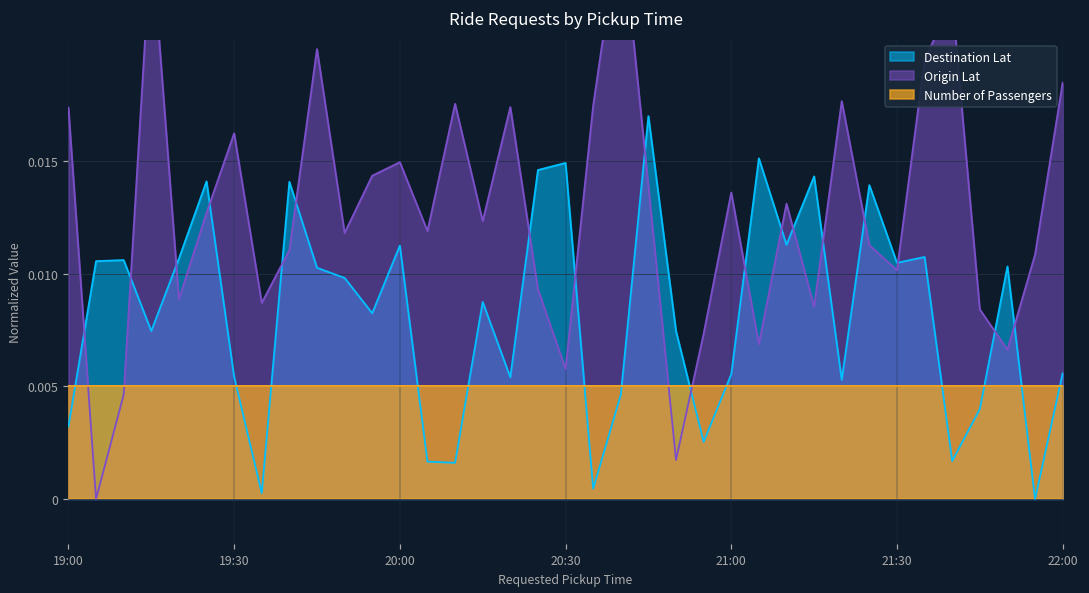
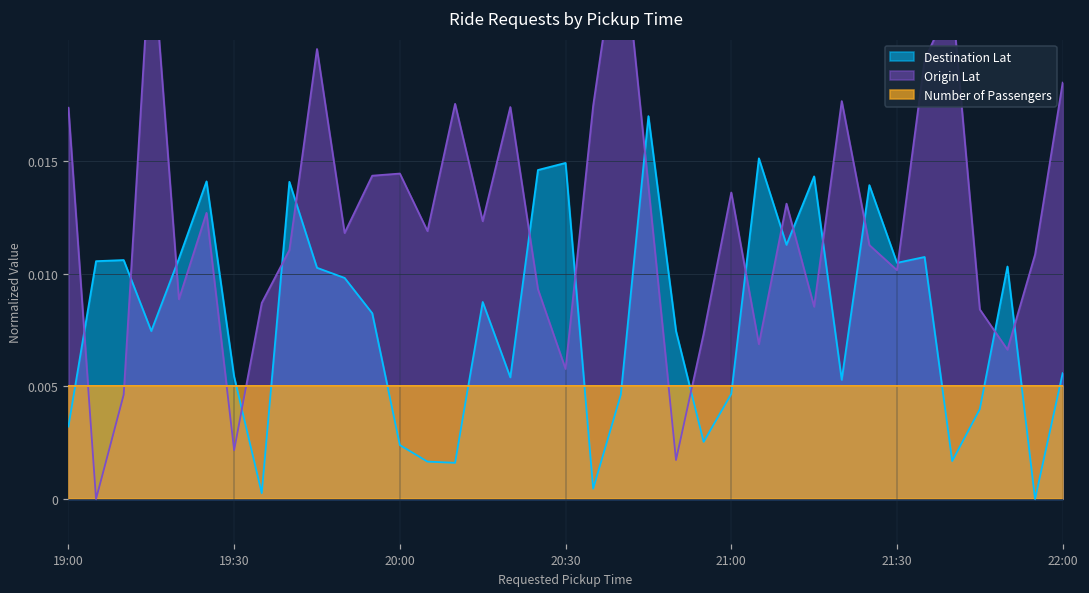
Origin Lat, 19:30: 0.0162 -> 0.0022
Destination Lat, 20:00: 0.0113 -> 0.0024
Origin Lat, 20:00: 0.0150 -> 0.0145
Destination Lat, 21:00: 0.0055 -> 0.0047
